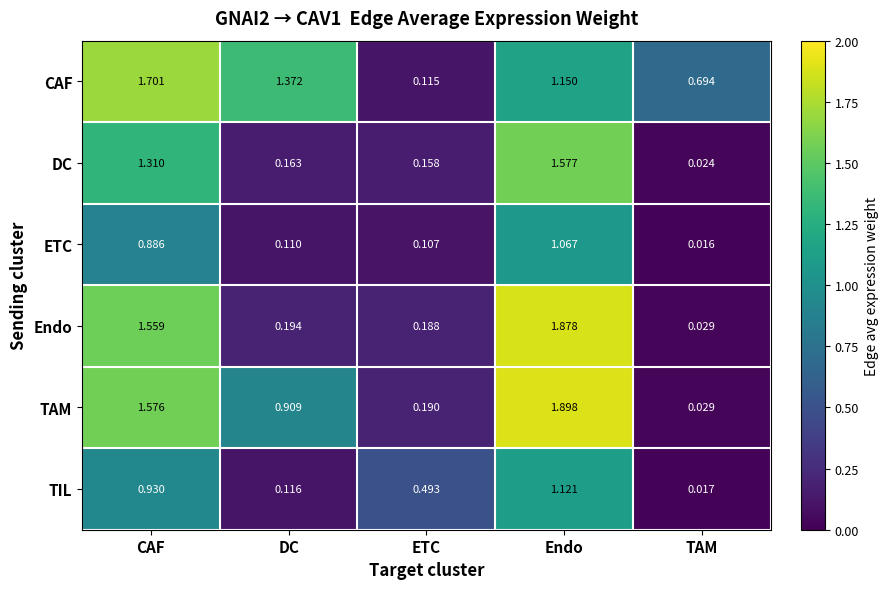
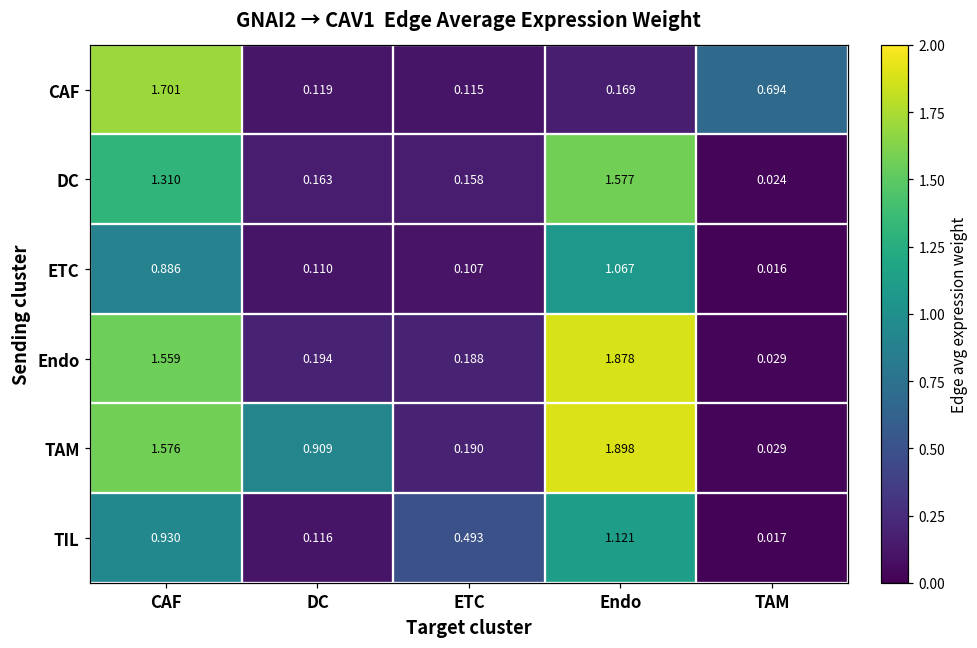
CAF, DC: 1.372 -> 0.119
CAF, Endo: 1.150 -> 0.169
